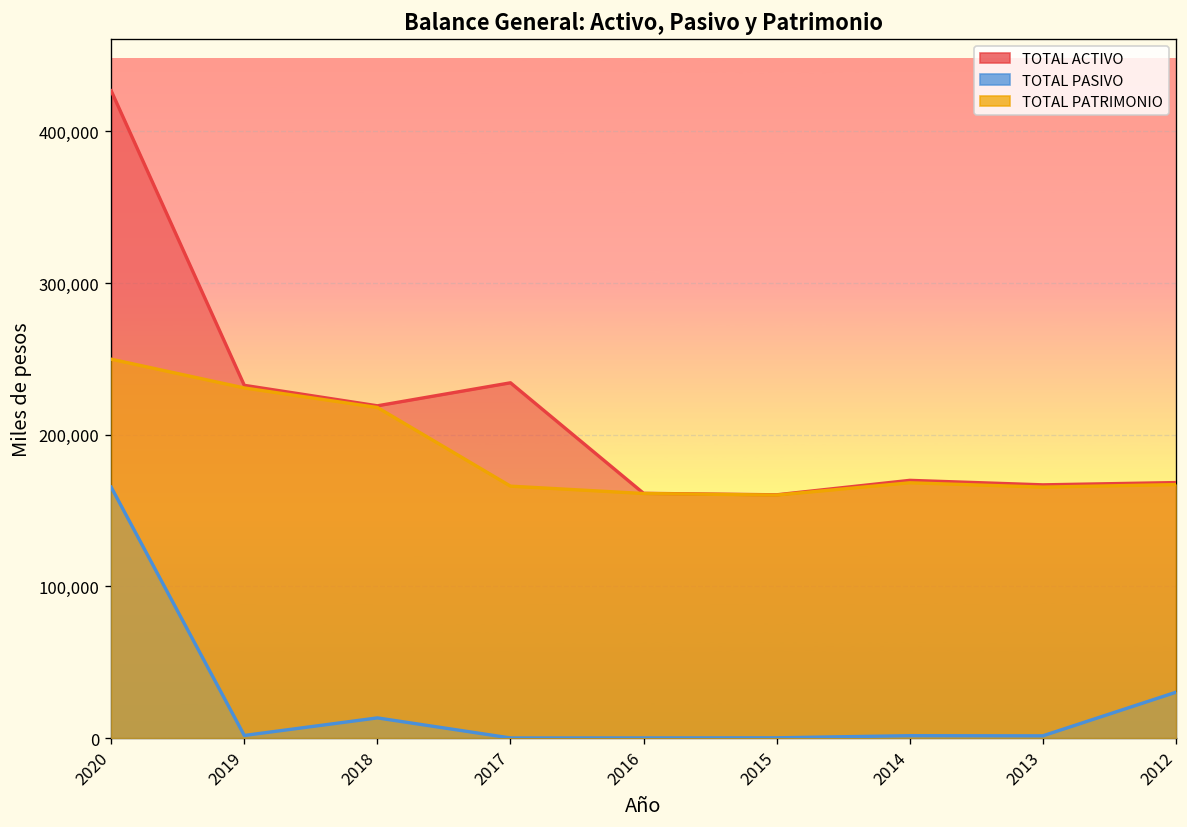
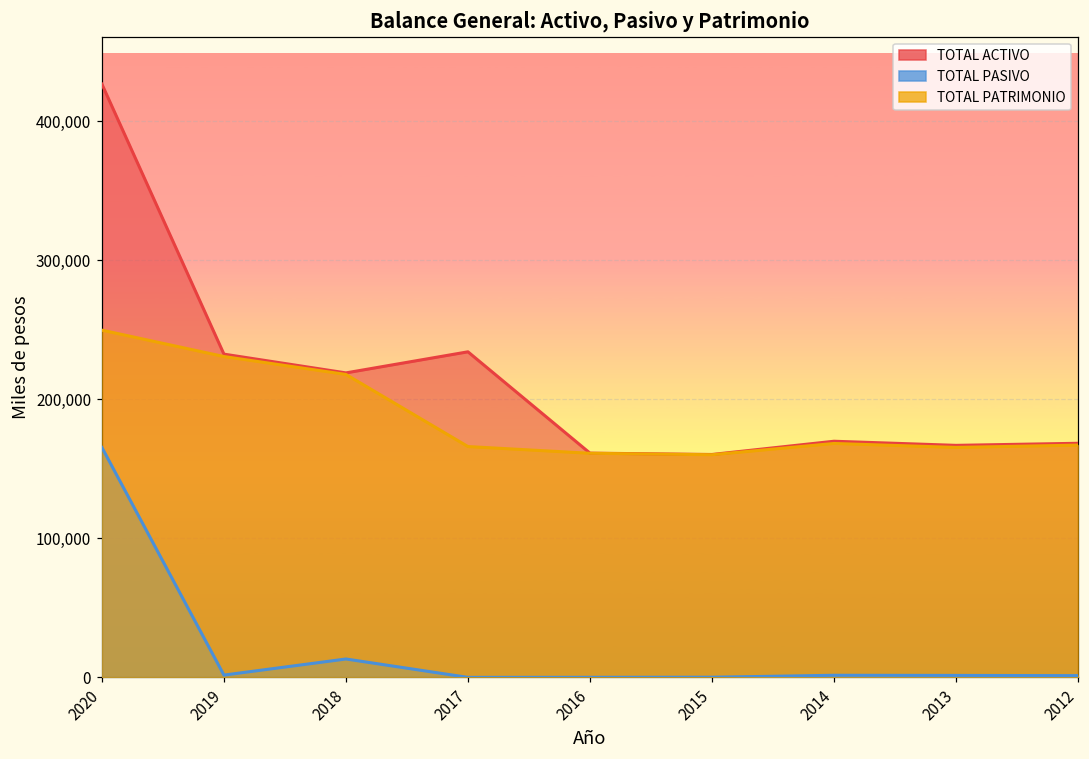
TOTAL PASIVO, 2012: 30,000 -> 1,000
